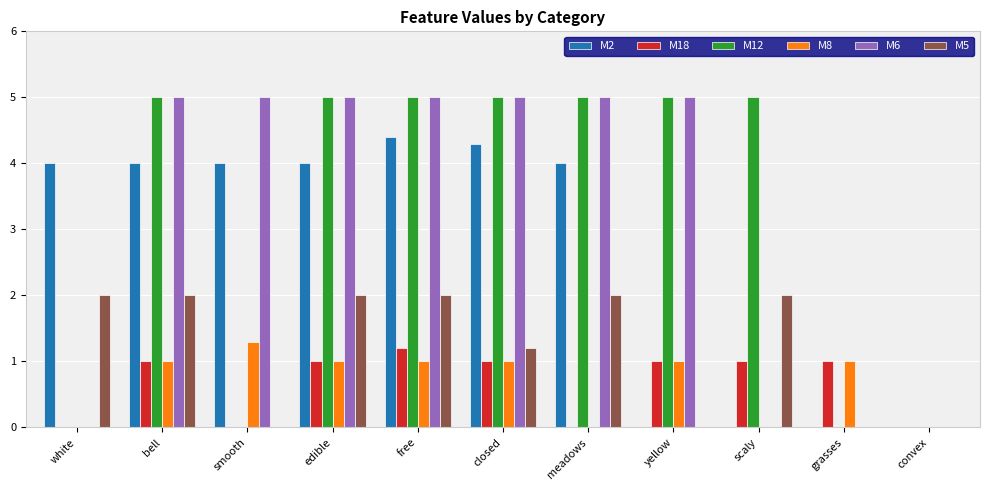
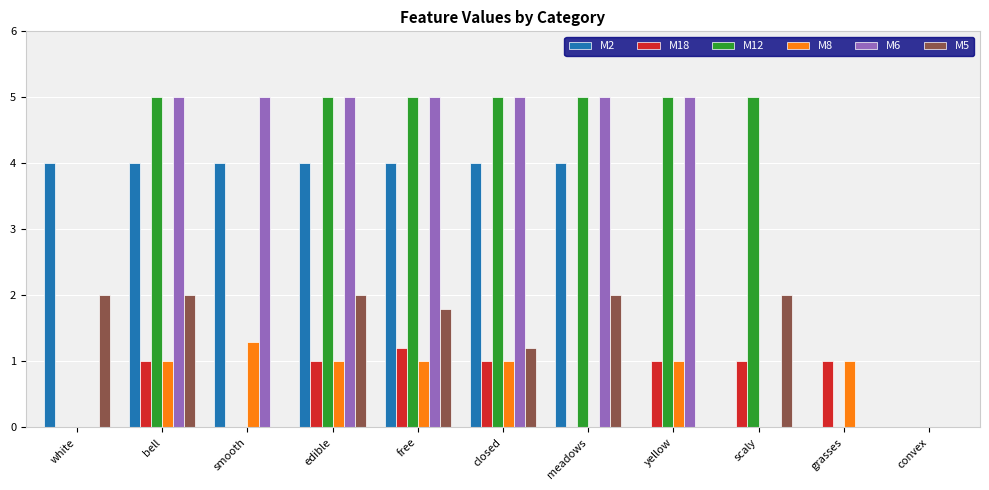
M2, free: 4.4 -> 4.0
M5, free: 2.0 -> 1.8
M2, closed: 4.3 -> 4.0
